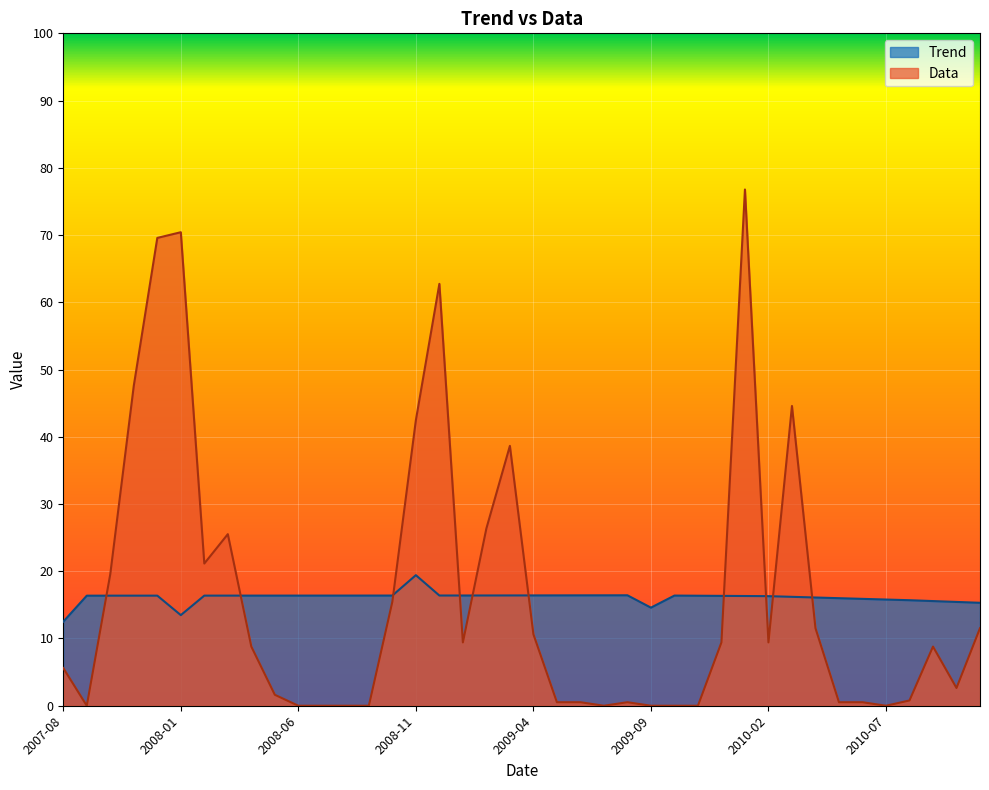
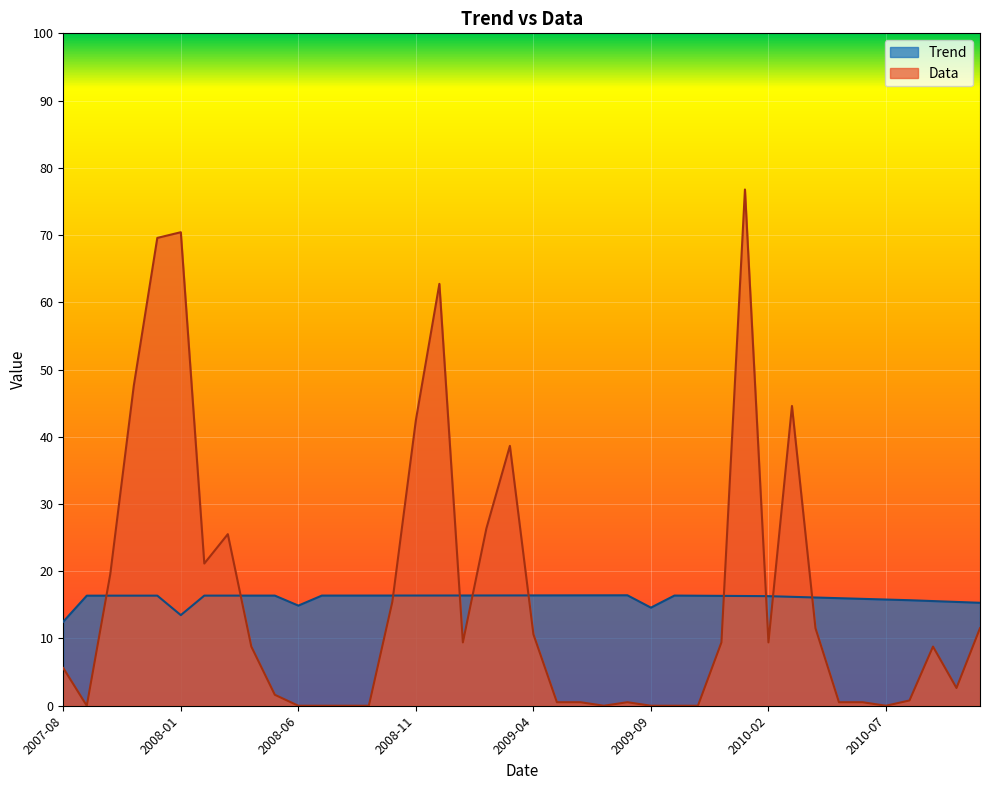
Trend, 2008-06: 16 -> 15
Trend, 2008-11: 19 -> 16
